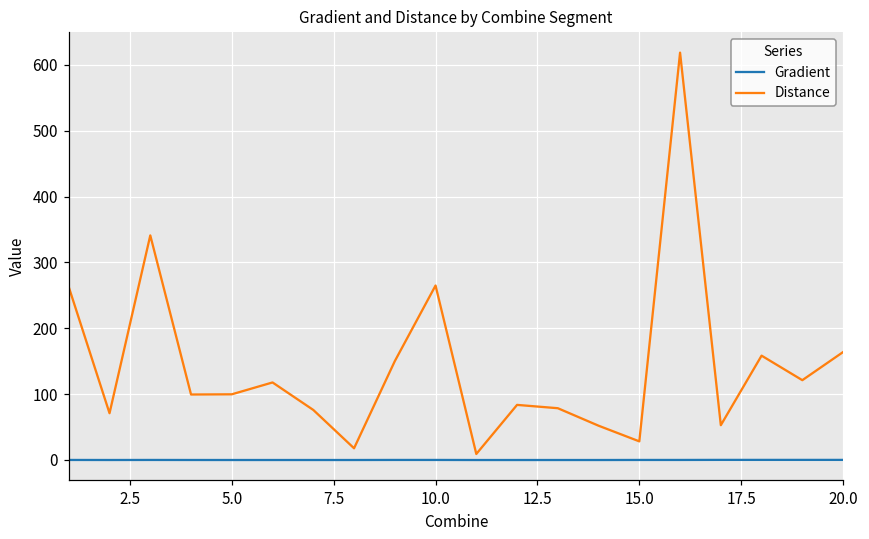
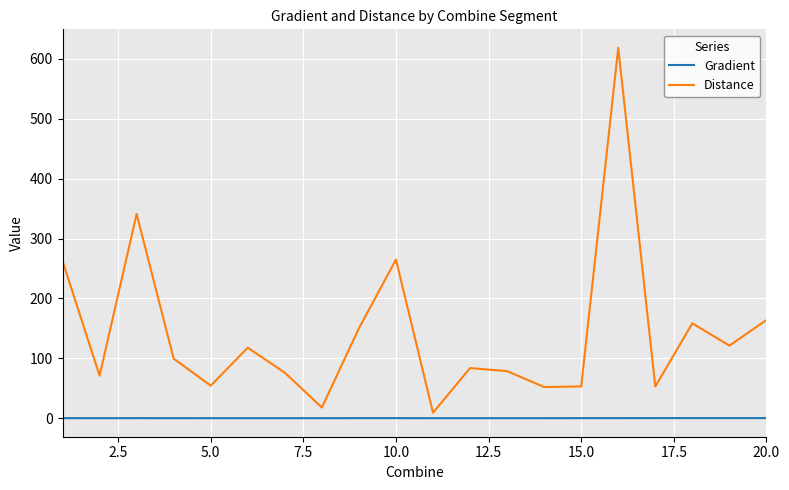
Distance, 5.0: 100 -> 50
Distance, 15.0: 30 -> 50
